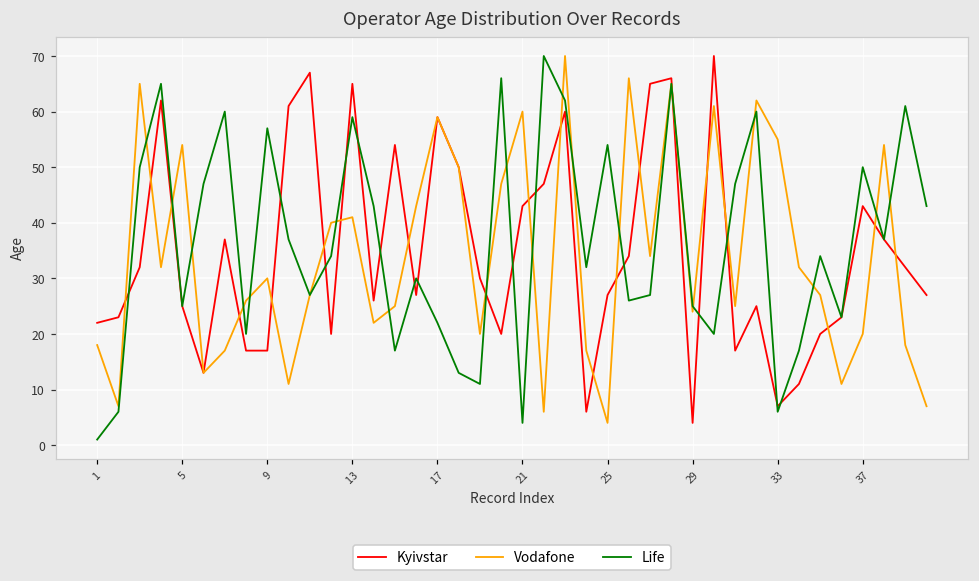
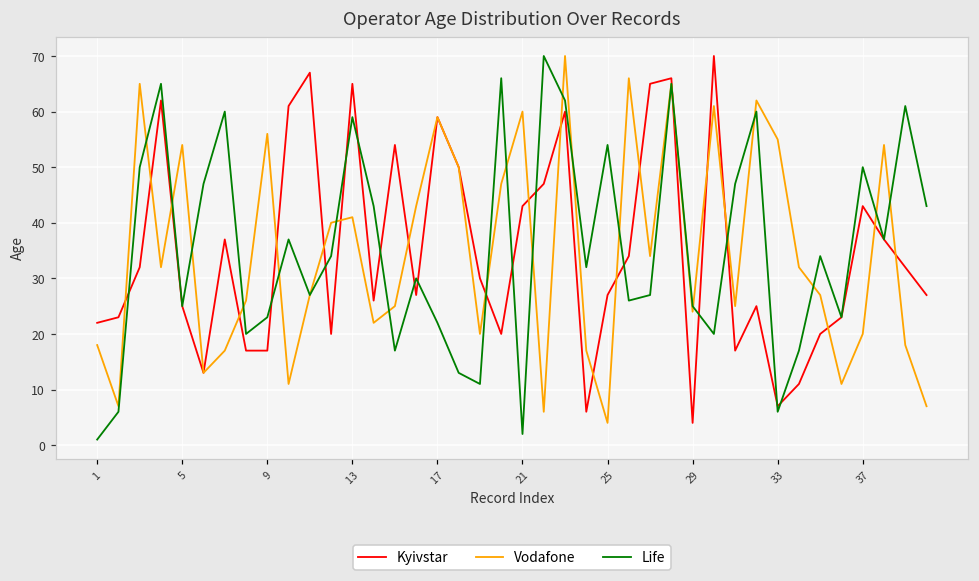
Vodafone, 9: 30 -> 56
Life, 9: 57 -> 23
Life, 21: 4 -> 2
